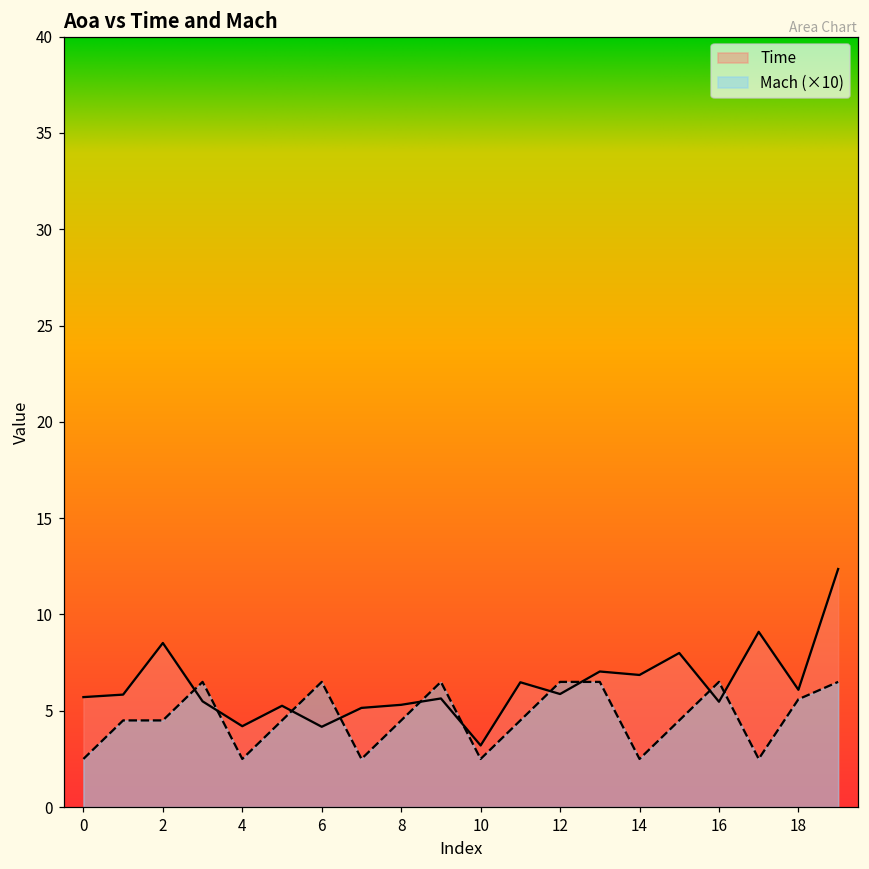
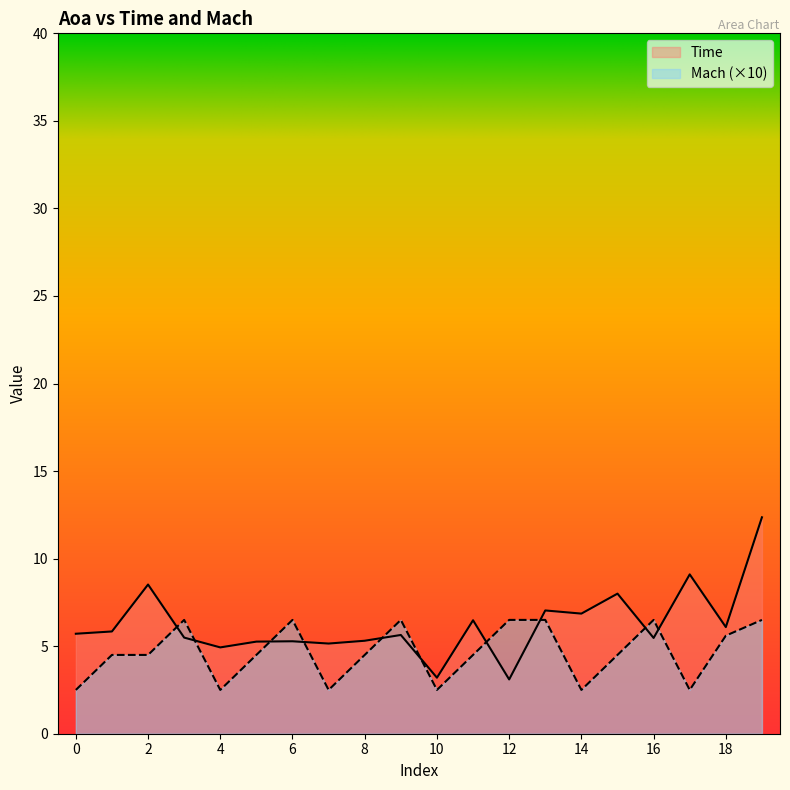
Time, 4: 4.2 -> 4.9
Time, 6: 4.2 -> 5.3
Time, 12: 5.9 -> 3.1
